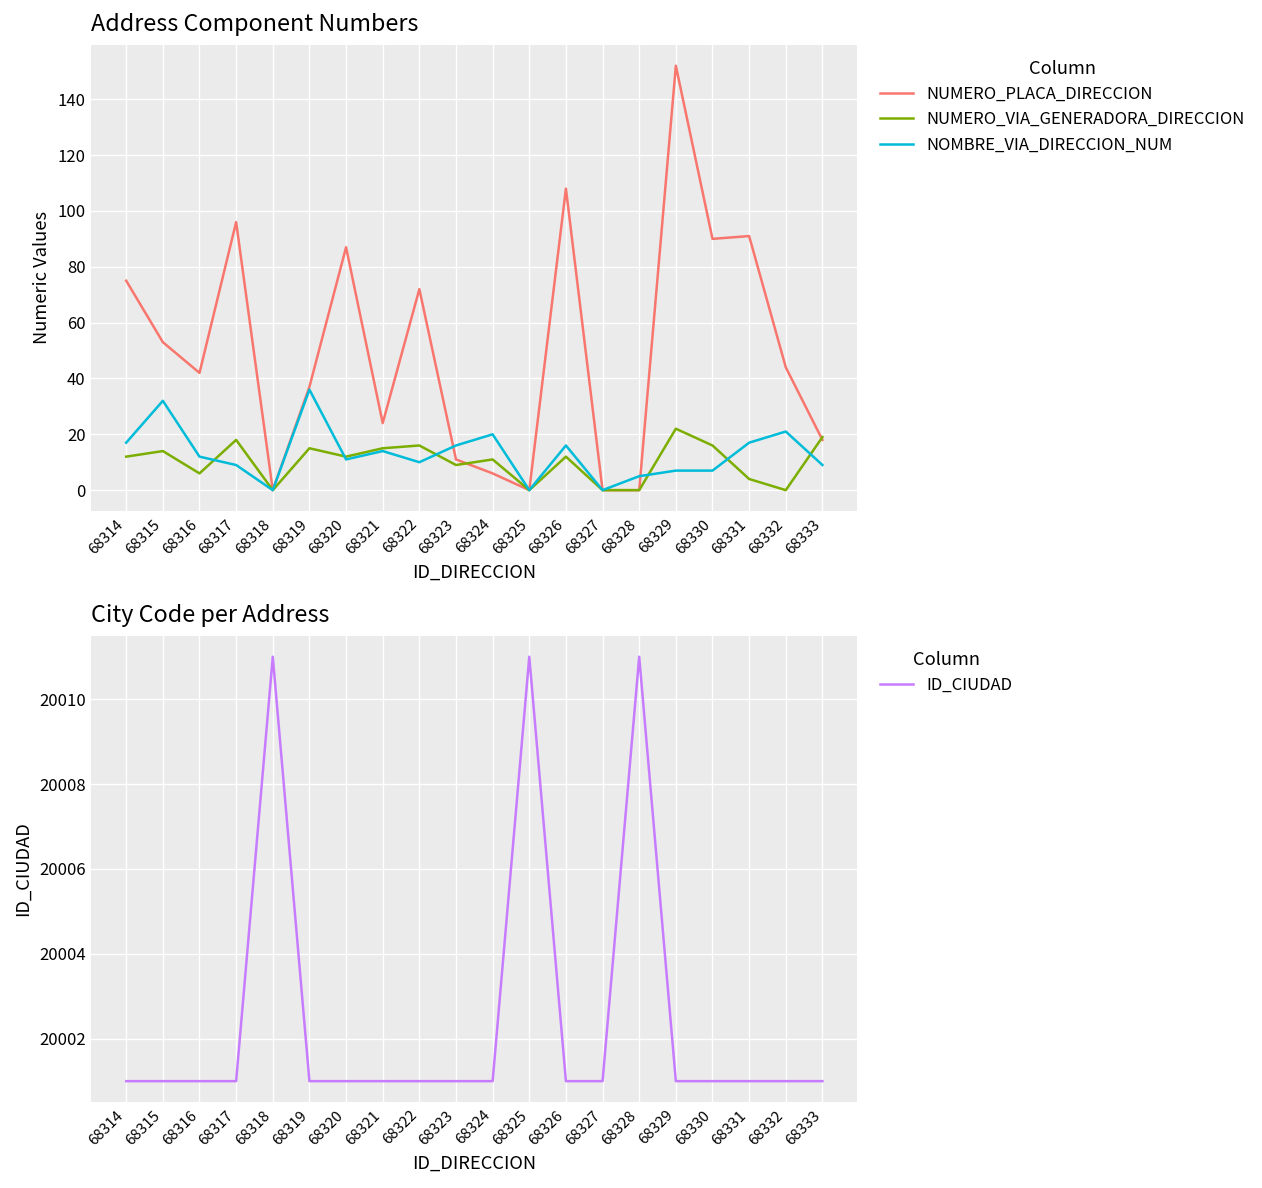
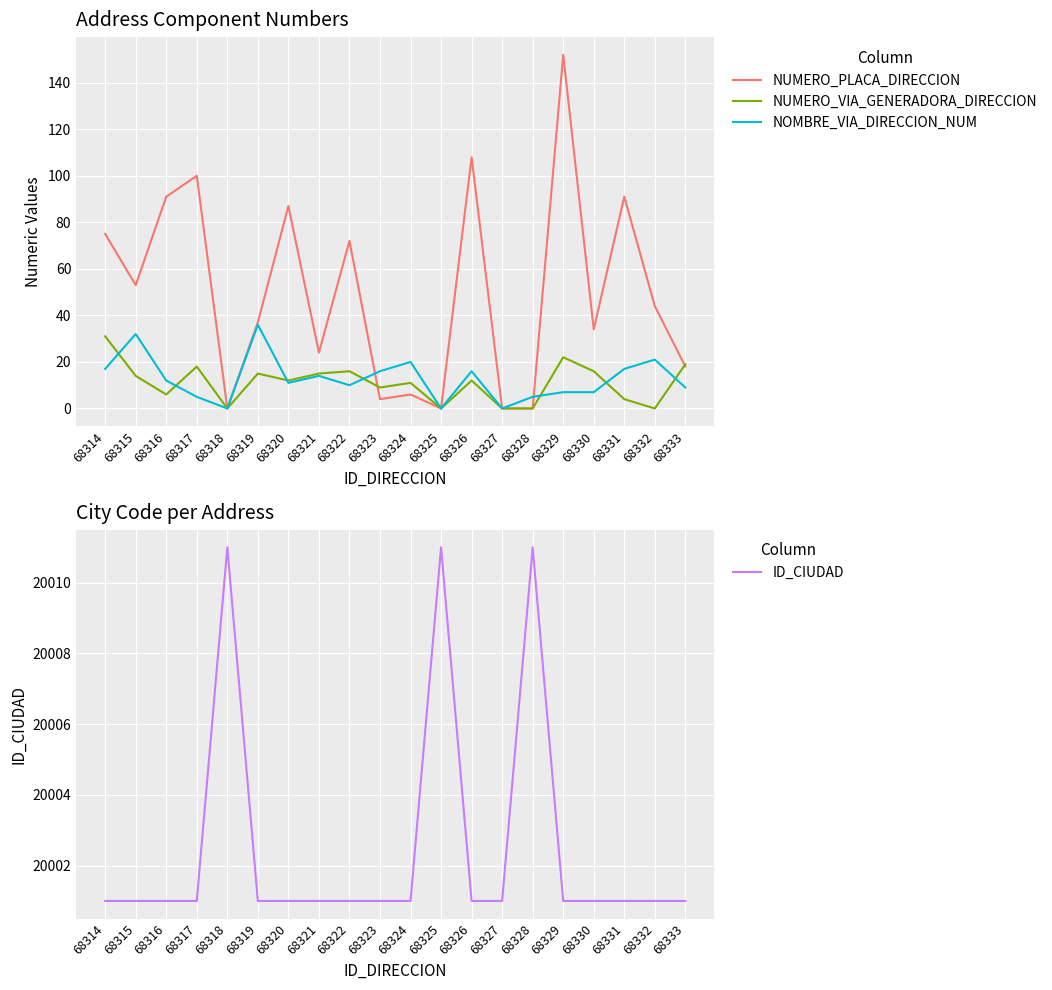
Address Component Numbers, NUMERO_VIA_GENERADORA_DIRECCION, 68314: 12 -> 31
Address Component Numbers, NUMERO_PLACA_DIRECCION, 68316: 42 -> 91
Address Component Numbers, NUMERO_PLACA_DIRECCION, 68317: 96 -> 100
Address Component Numbers, NOMBRE_VIA_DIRECCION_NUM, 68317: 9 -> 5
Address Component Numbers, NUMERO_PLACA_DIRECCION, 68323: 11 -> 4
Address Component Numbers, NUMERO_PLACA_DIRECCION, 68330: 90 -> 34
